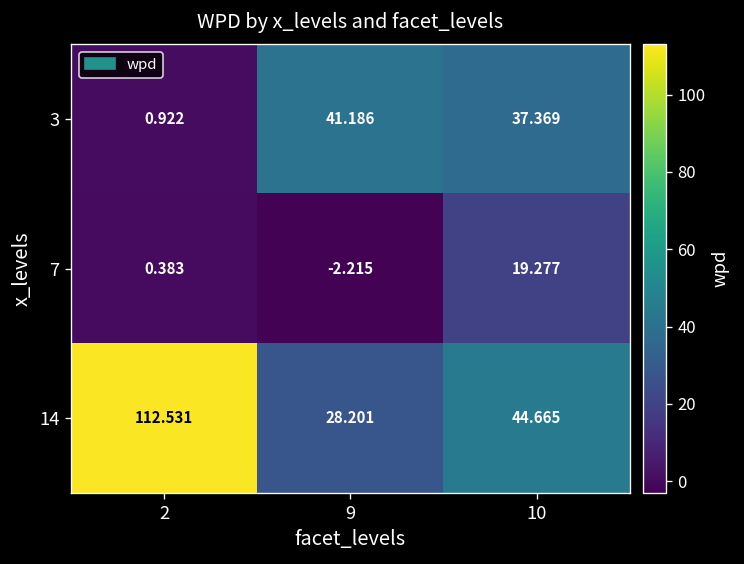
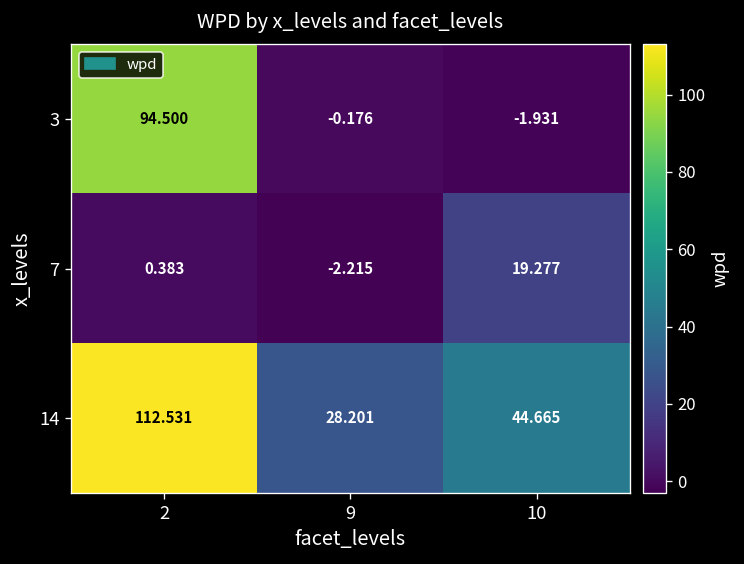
3, 2: 0.922 -> 94.500
3, 9: 41.186 -> -0.176
3, 10: 37.369 -> -1.931
